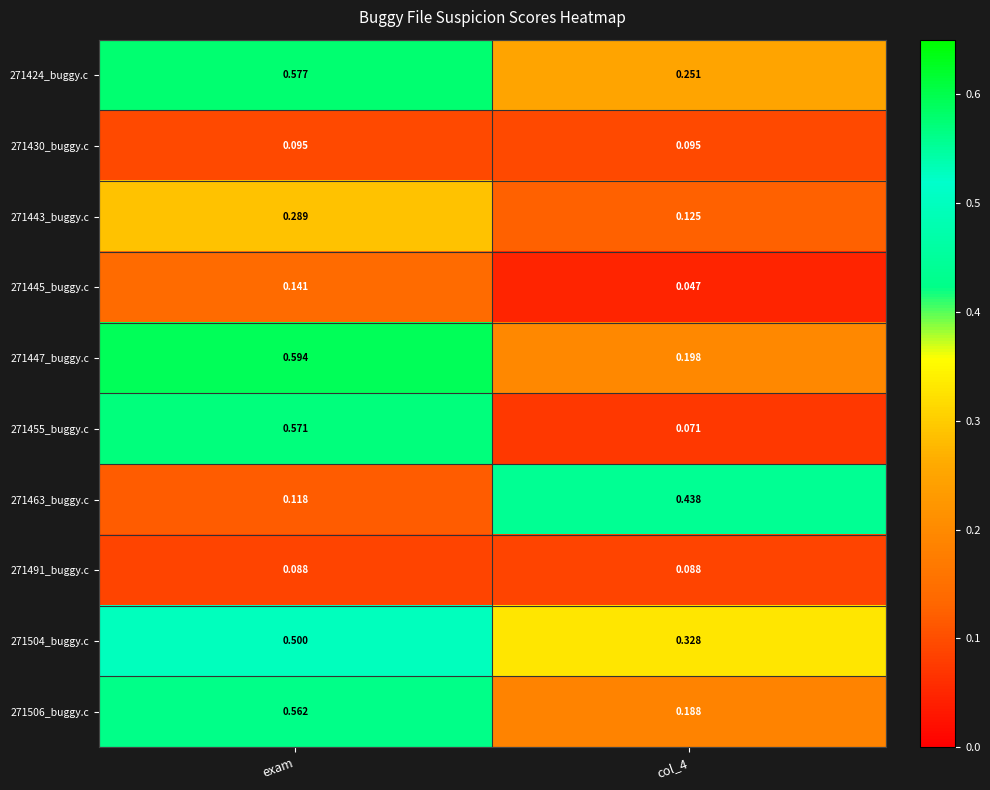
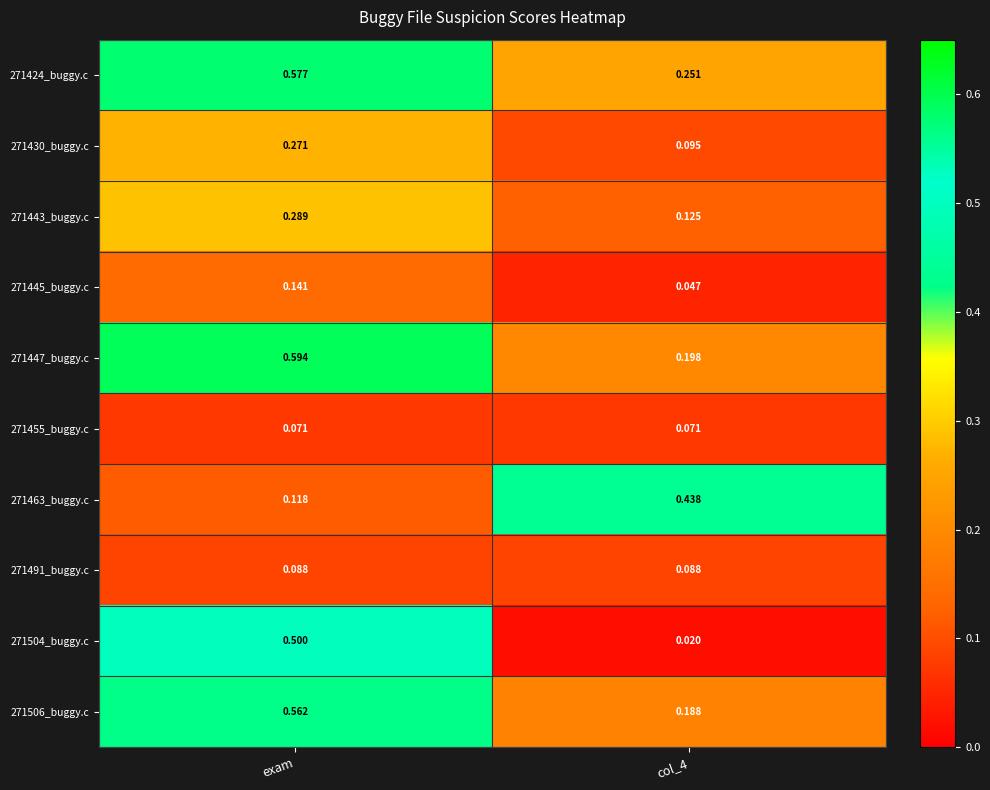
271430_buggy.c, exam: 0.095 -> 0.271
271455_buggy.c, exam: 0.571 -> 0.071
271504_buggy.c, col_4: 0.328 -> 0.020
